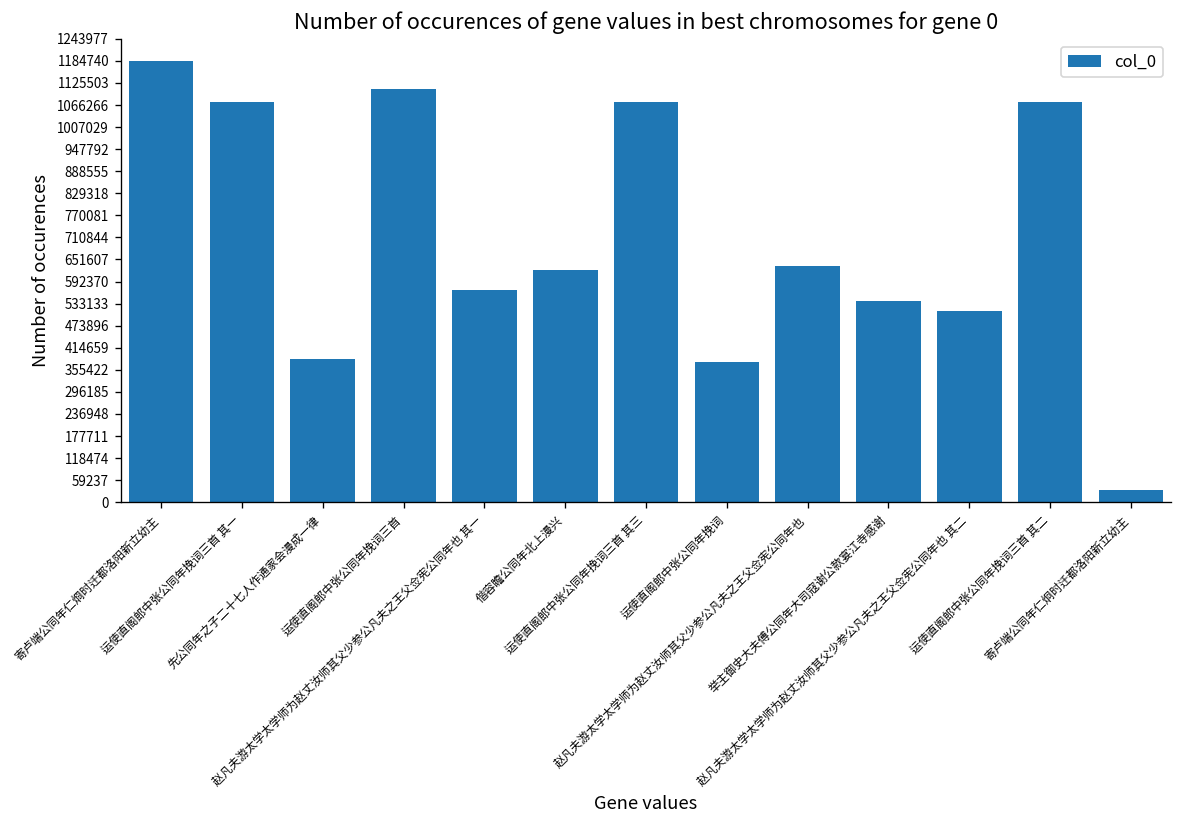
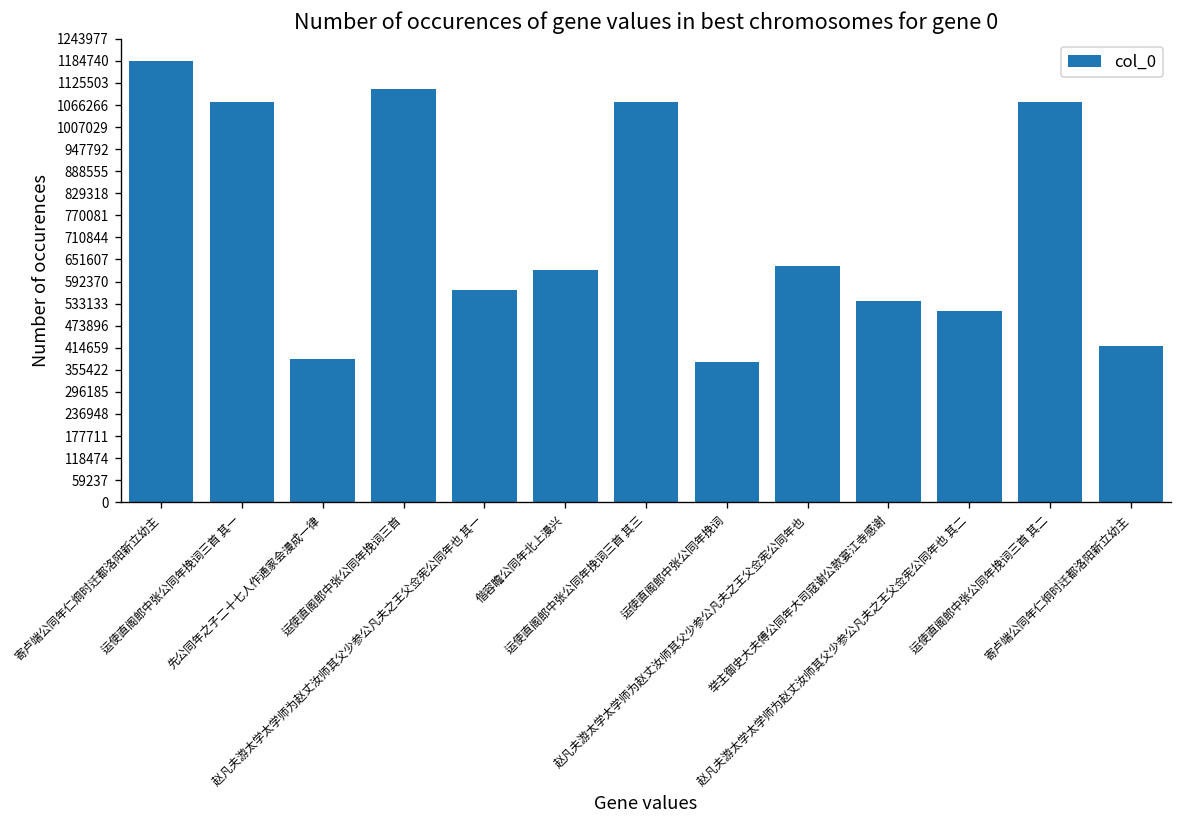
寄卢端公同年仁炯时迁都洛阳新立幼主: 30000 -> 420000
